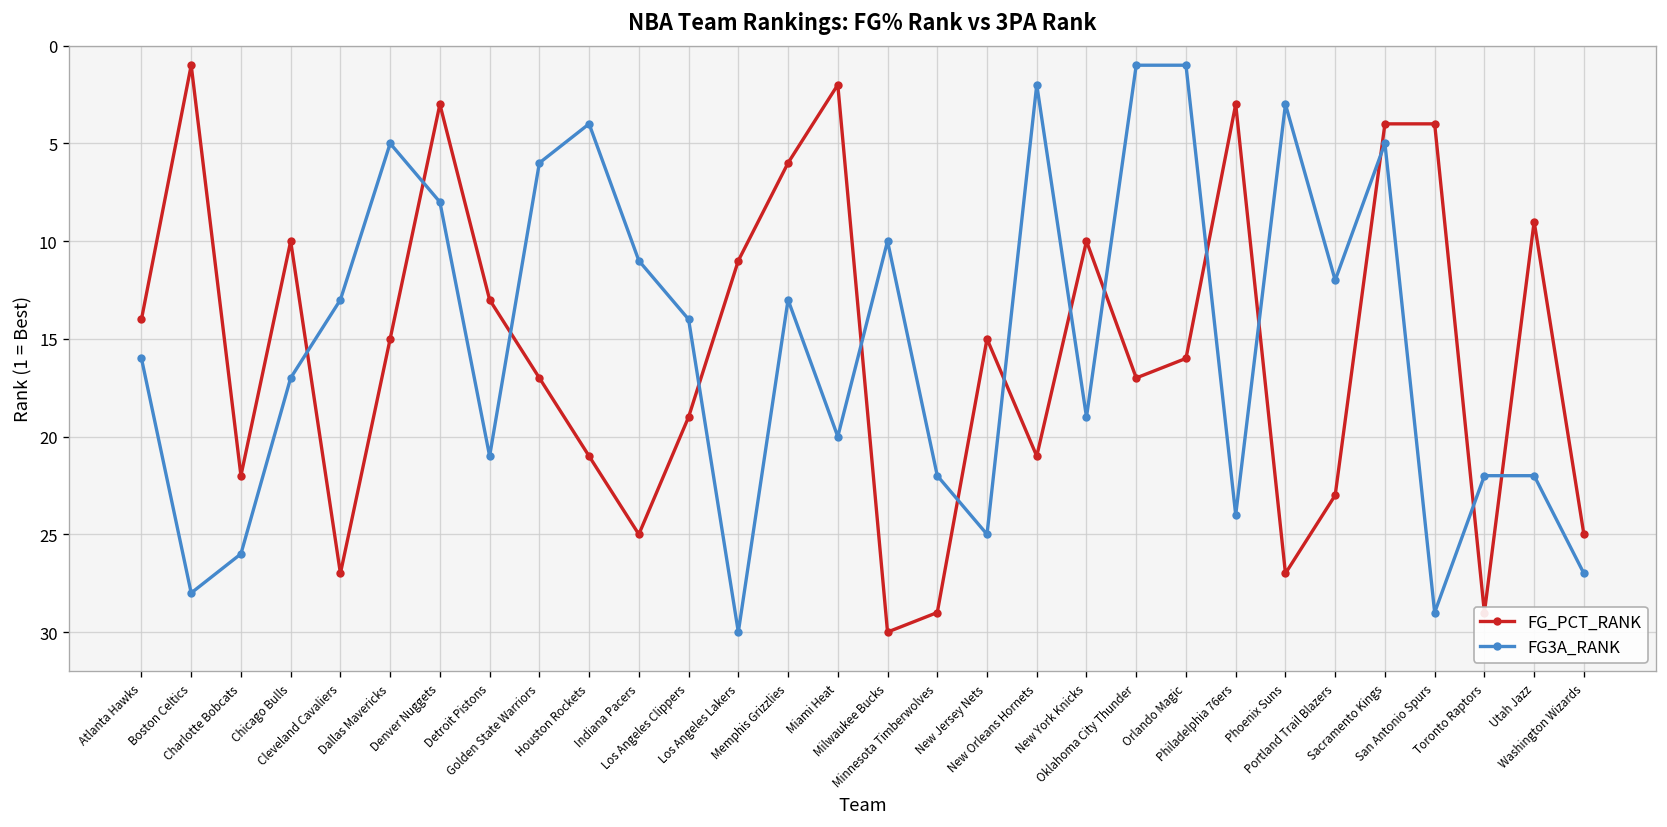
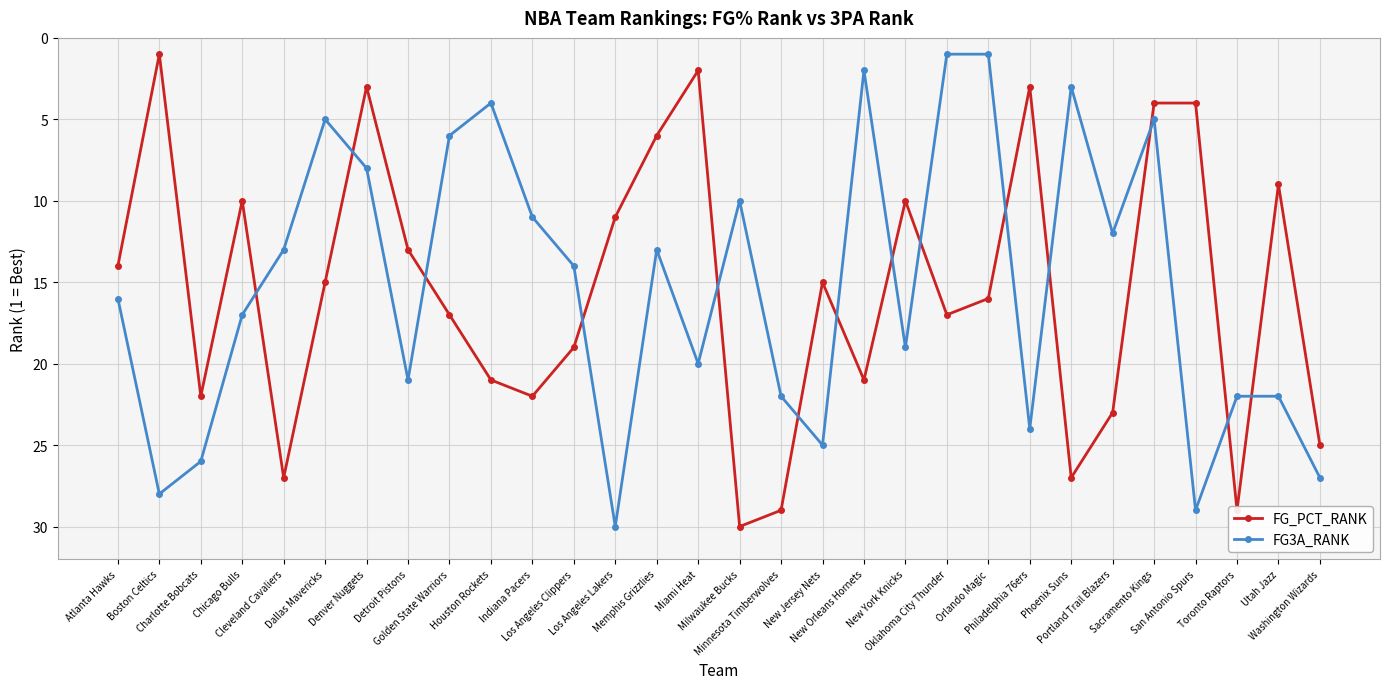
FG_PCT_RANK, Indiana Pacers: 25 -> 22
